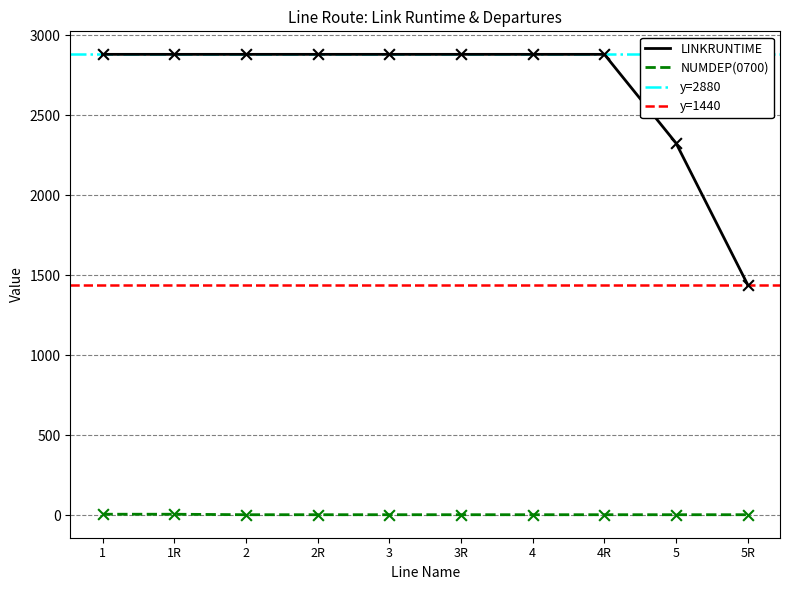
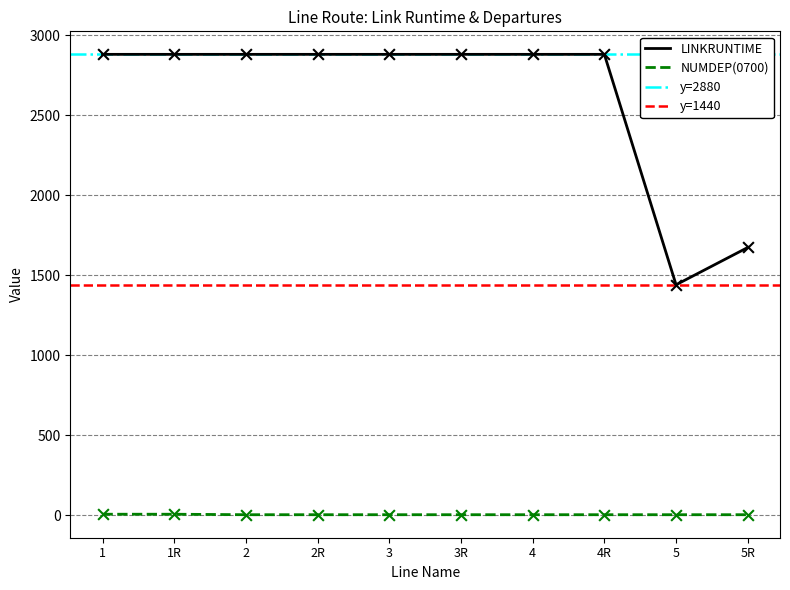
LINKRUNTIME, 5: 2330 -> 1440
LINKRUNTIME, 5R: 1440 -> 1670
